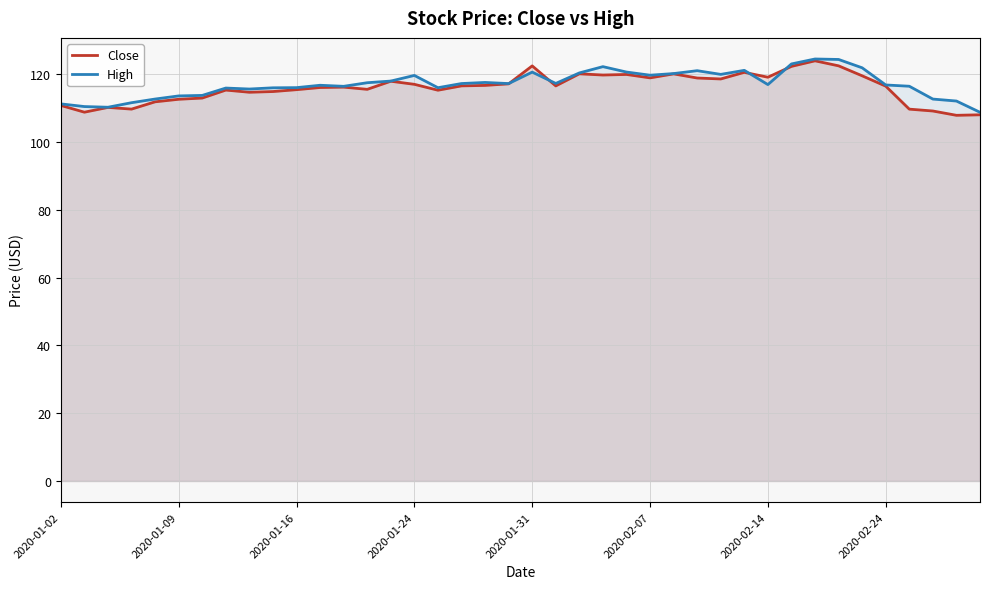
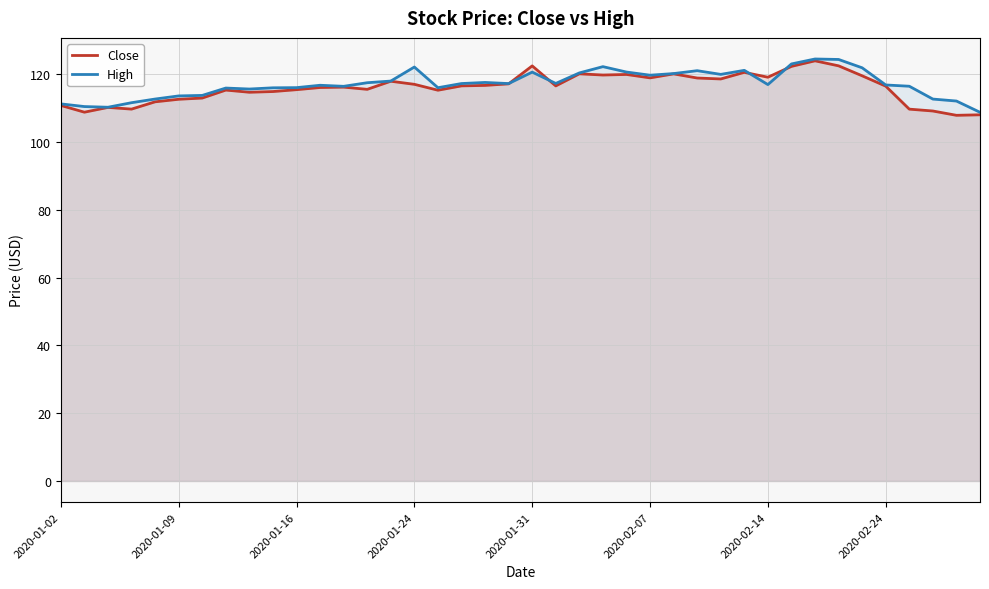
High, 2020-01-24: 120 -> 122
